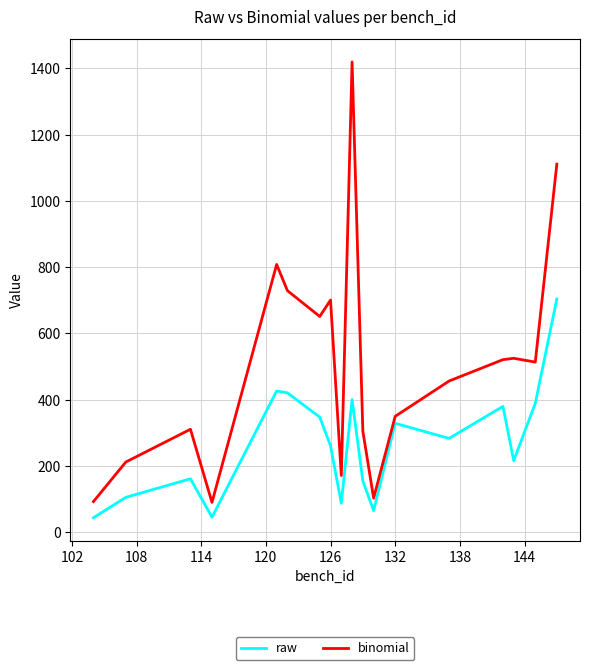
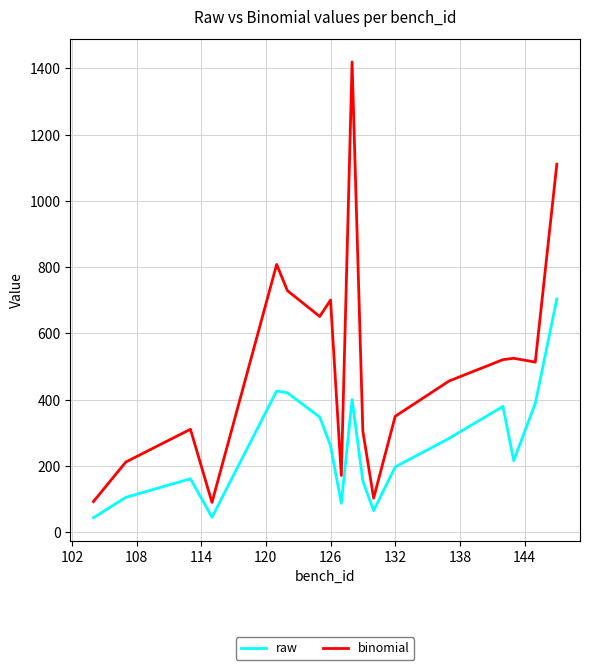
raw, 132: 330 -> 200
